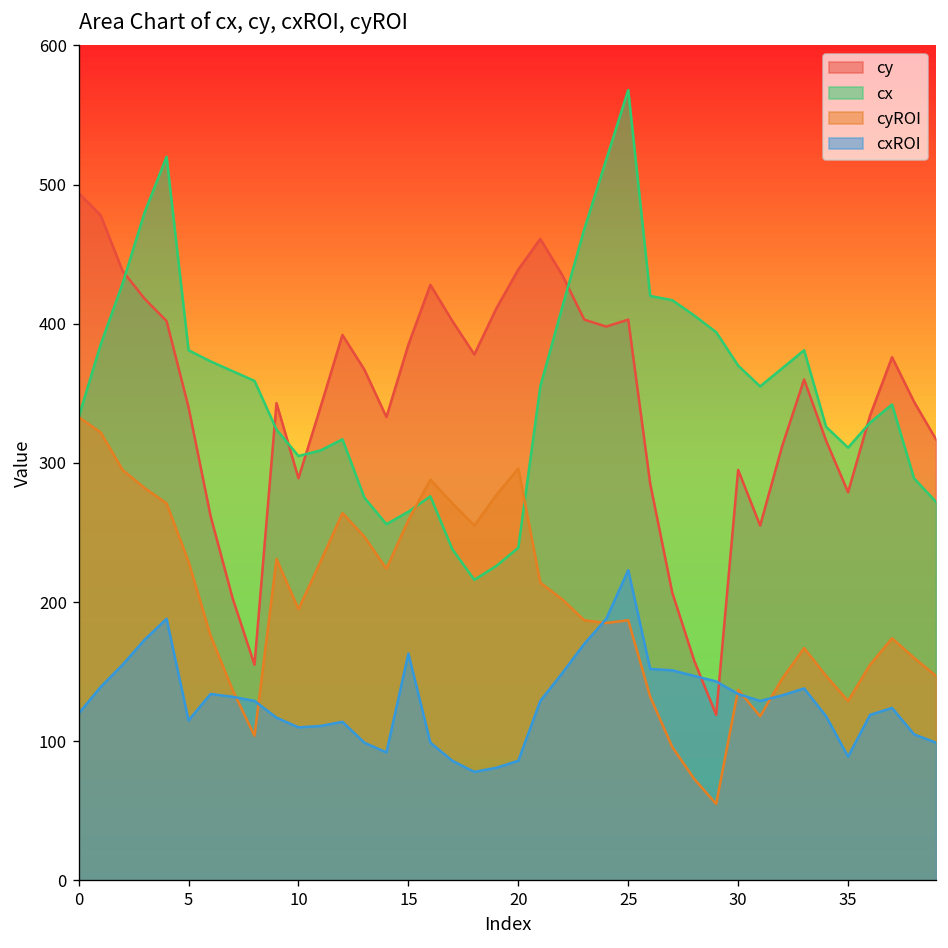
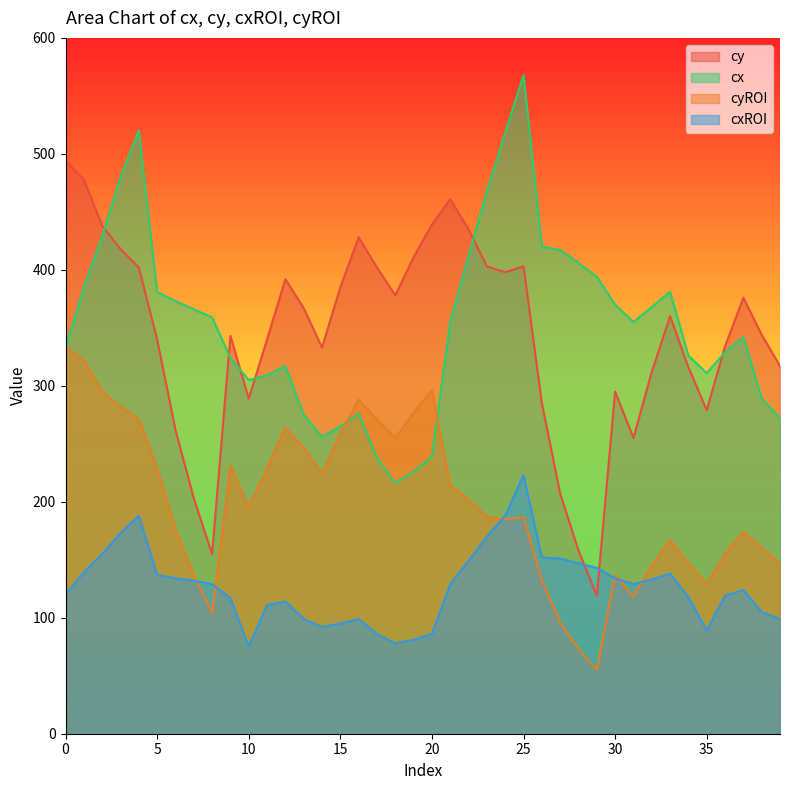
cxROI, 5: 115 -> 137
cxROI, 10: 110 -> 75
cxROI, 15: 163 -> 95
